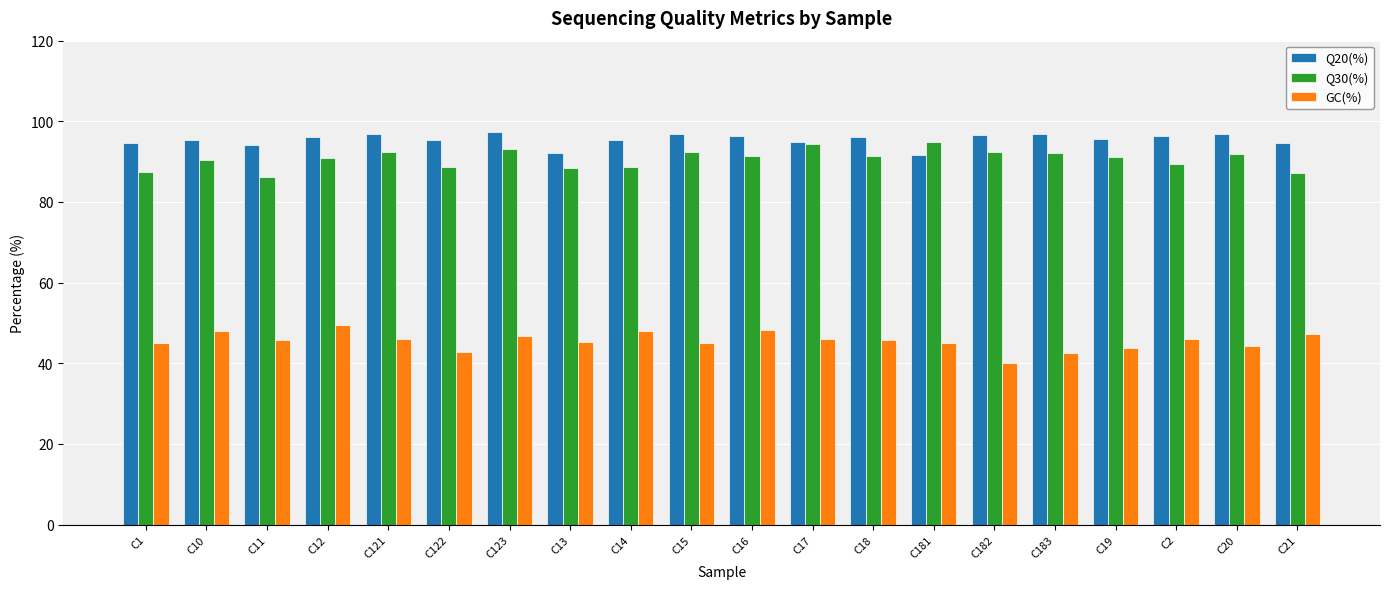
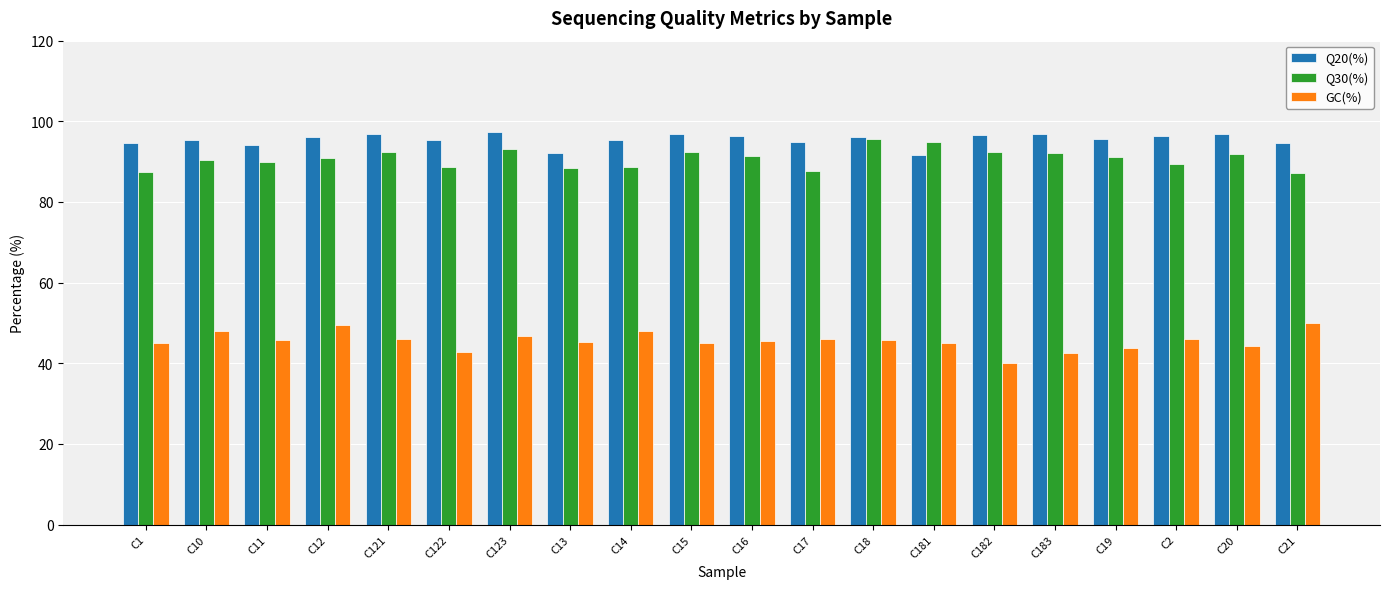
Q30(%), C11: 86 -> 90
GC(%), C16: 48 -> 46
Q30(%), C17: 94 -> 88
Q30(%), C18: 91 -> 96
GC(%), C21: 47 -> 50
